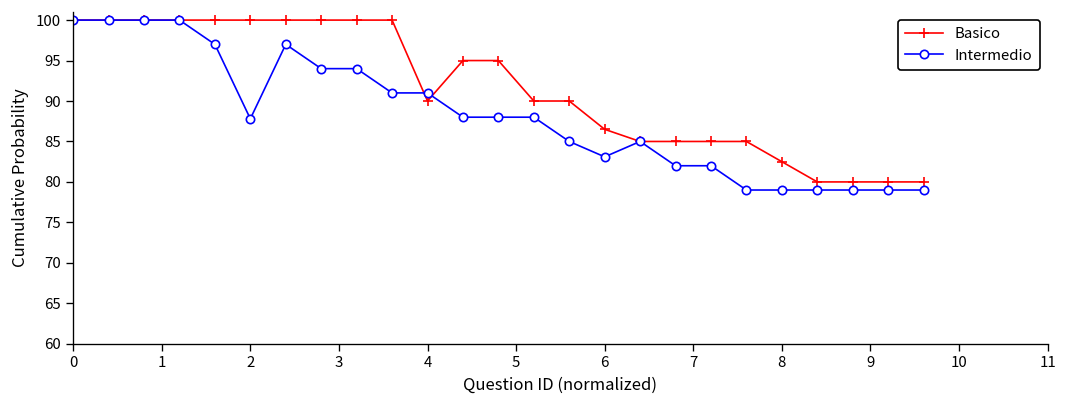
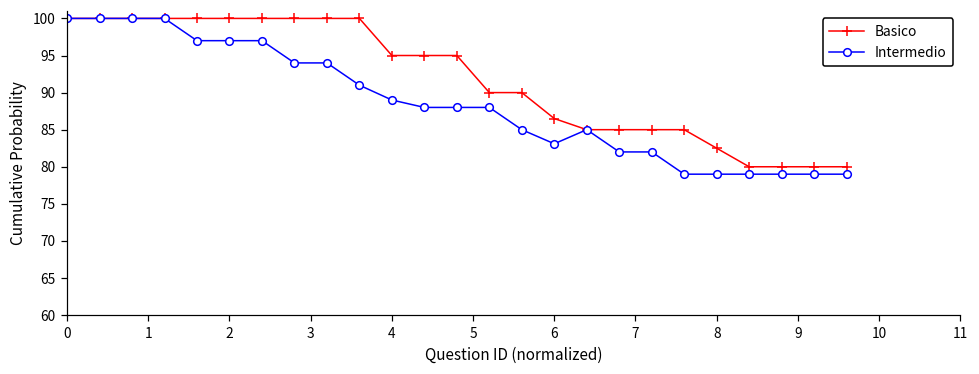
Intermedio, 2: 88 -> 97
Basico, 4: 90 -> 95
Intermedio, 4: 91 -> 89
